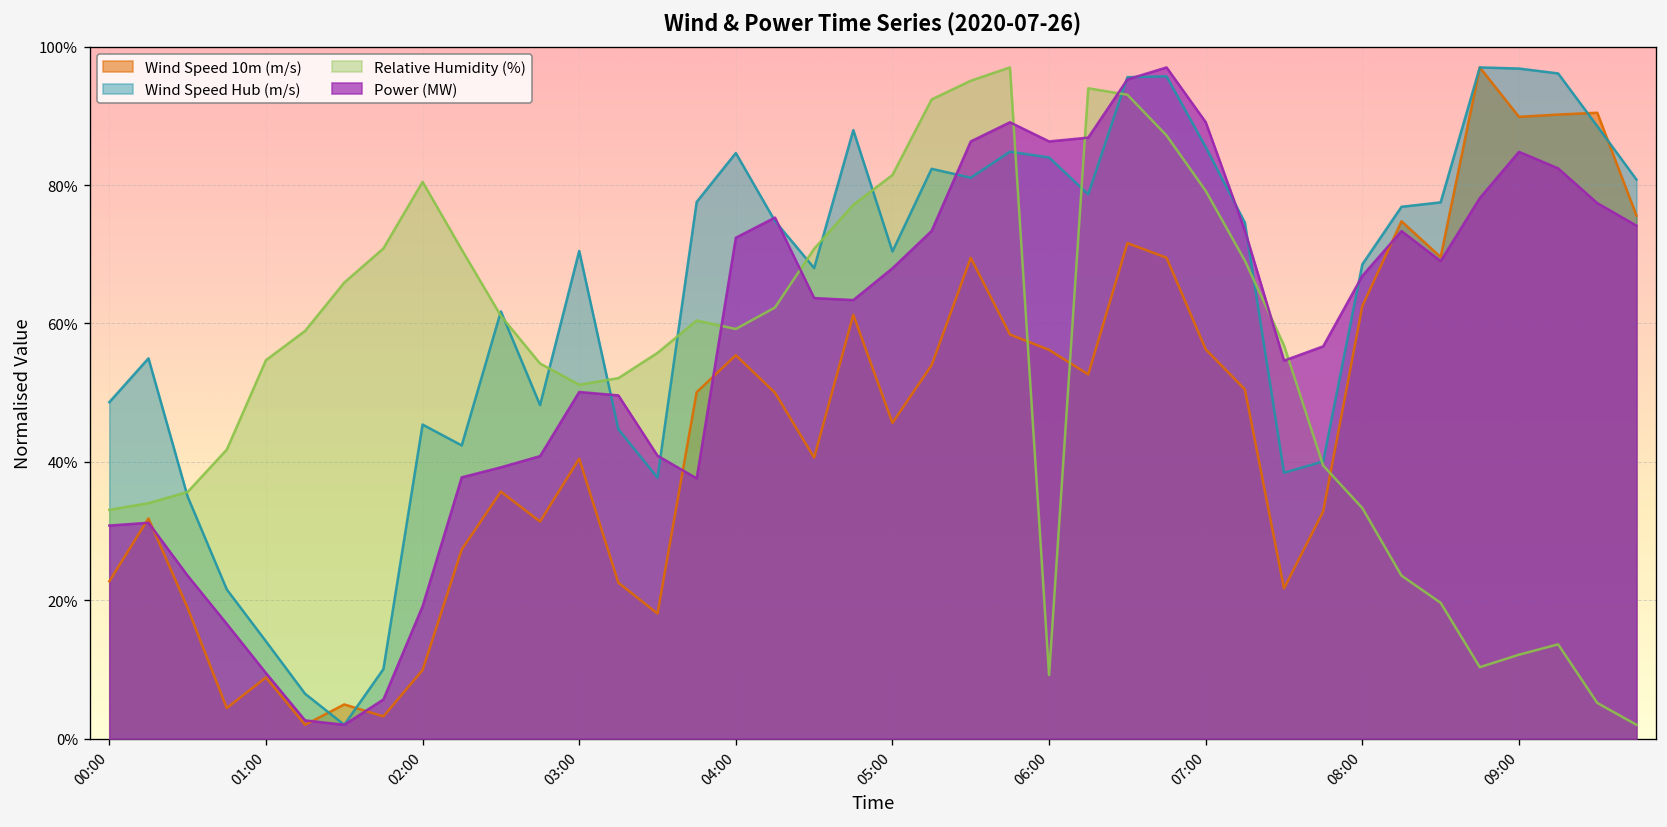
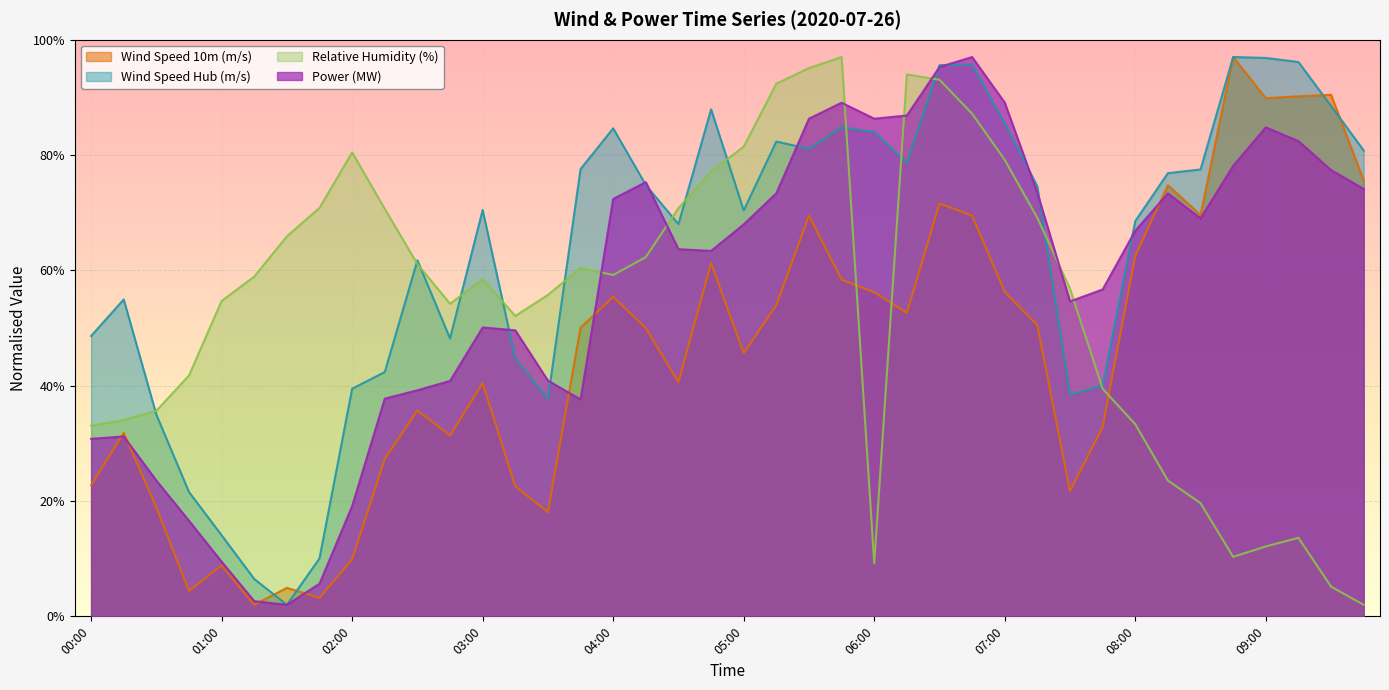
Wind Speed Hub (m/s), 02:00: 45% -> 39%
Relative Humidity (%), 03:00: 51% -> 58%
